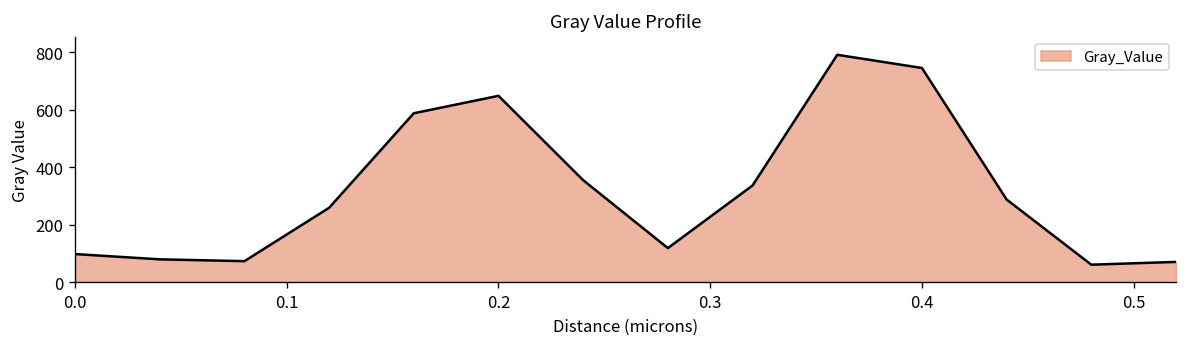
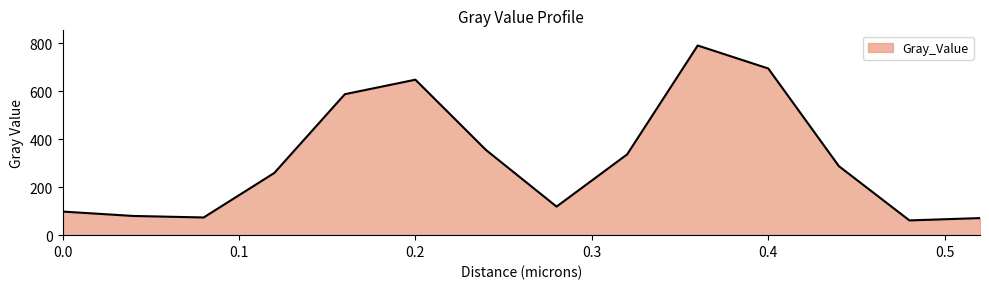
0.4: 740 -> 690
